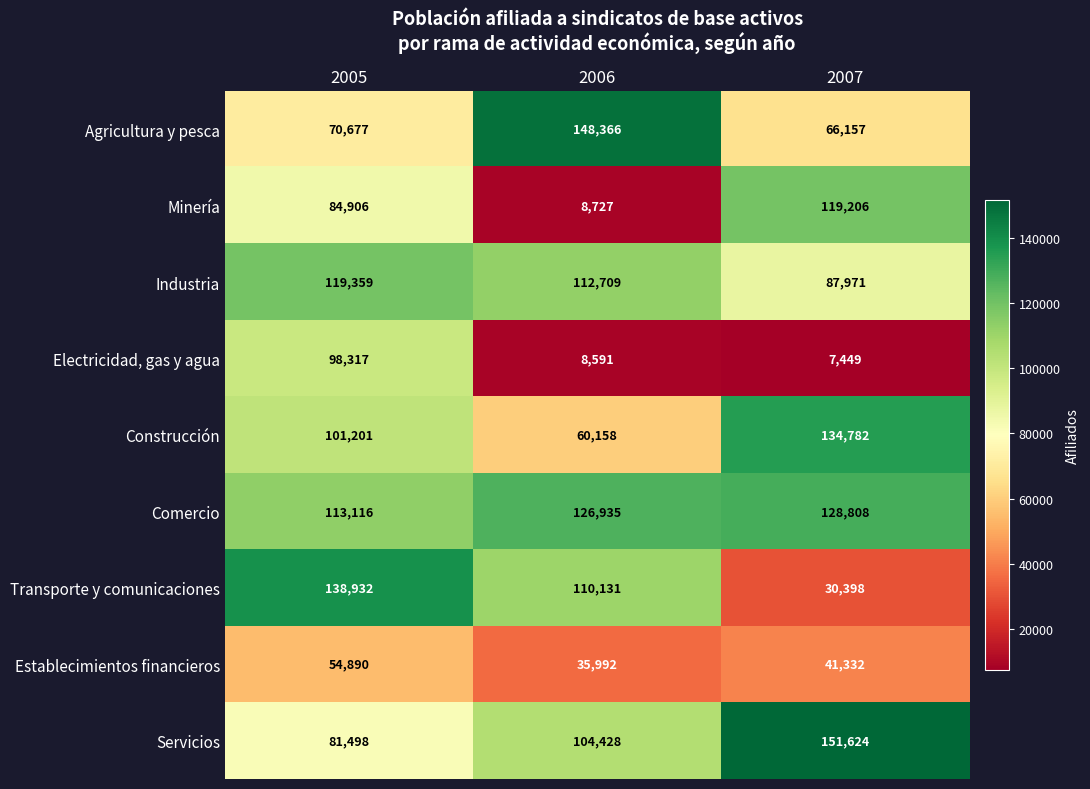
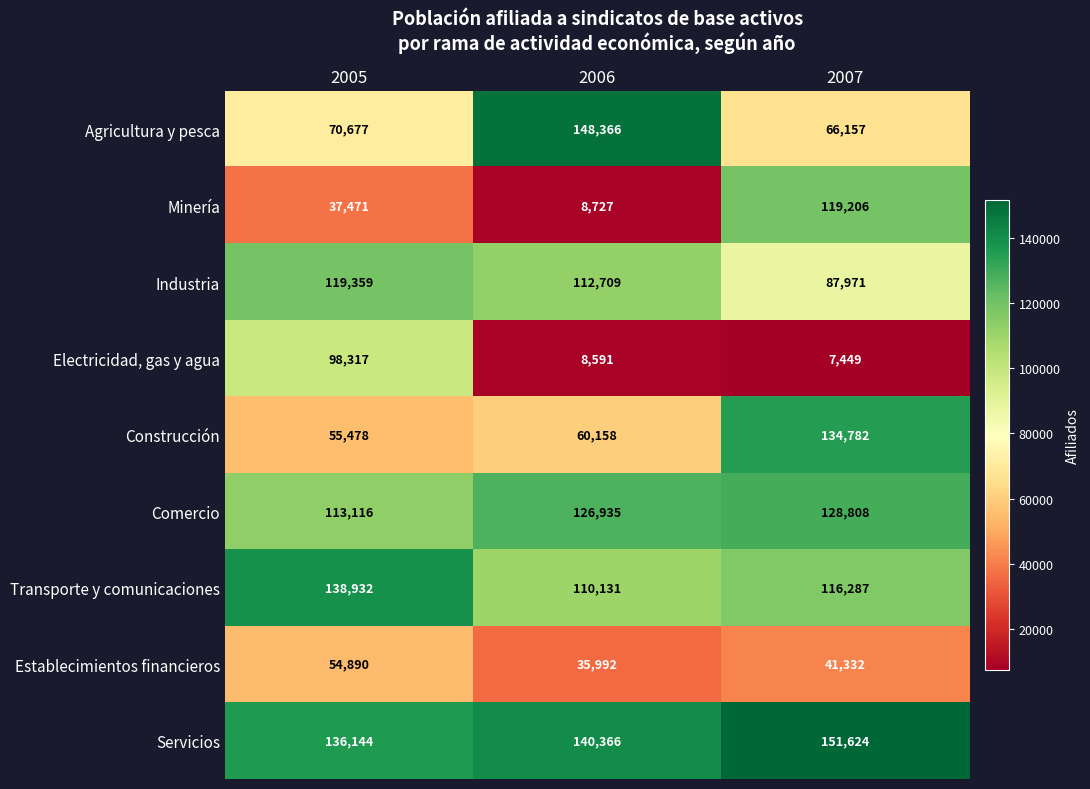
Minería, 2005: 84,906 -> 37,471
Construcción, 2005: 101,201 -> 55,478
Transporte y comunicaciones, 2007: 30,398 -> 116,287
Servicios, 2005: 81,498 -> 136,144
Servicios, 2006: 104,428 -> 140,366
